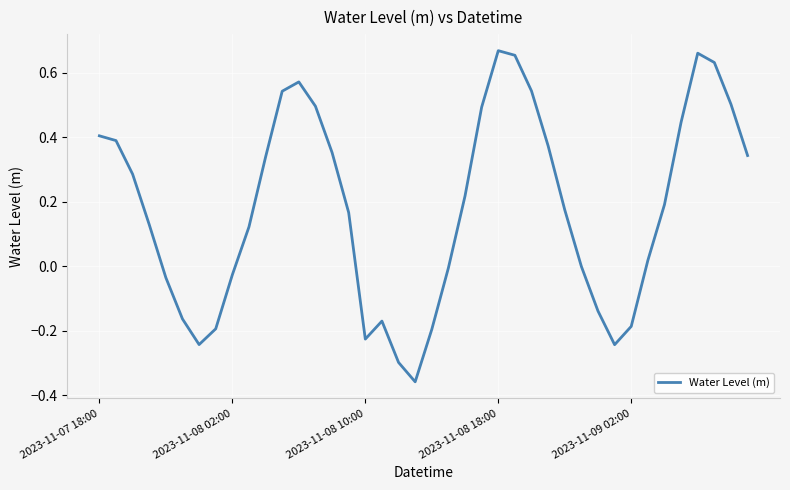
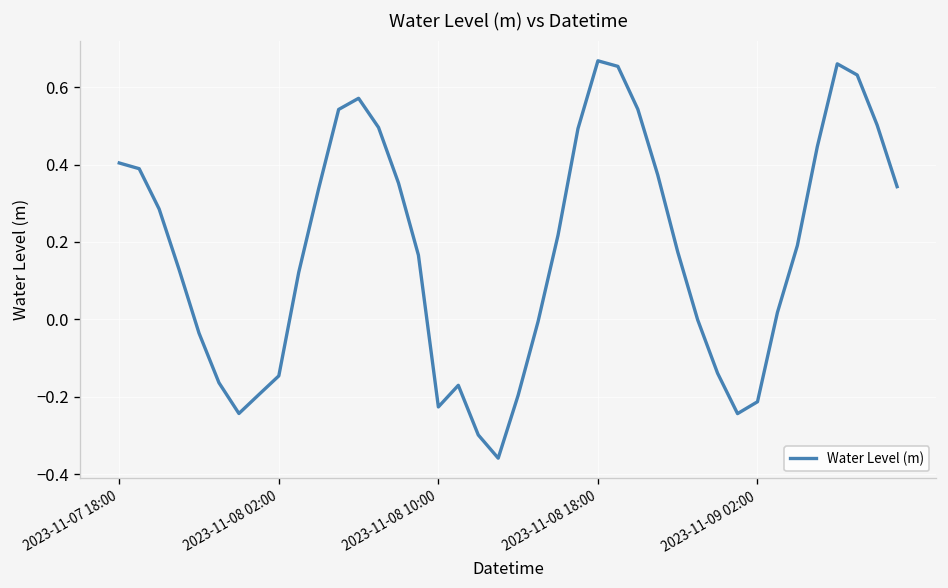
2023-11-08 02:00: -0.03 -> -0.15
2023-11-09 02:00: -0.19 -> -0.21
